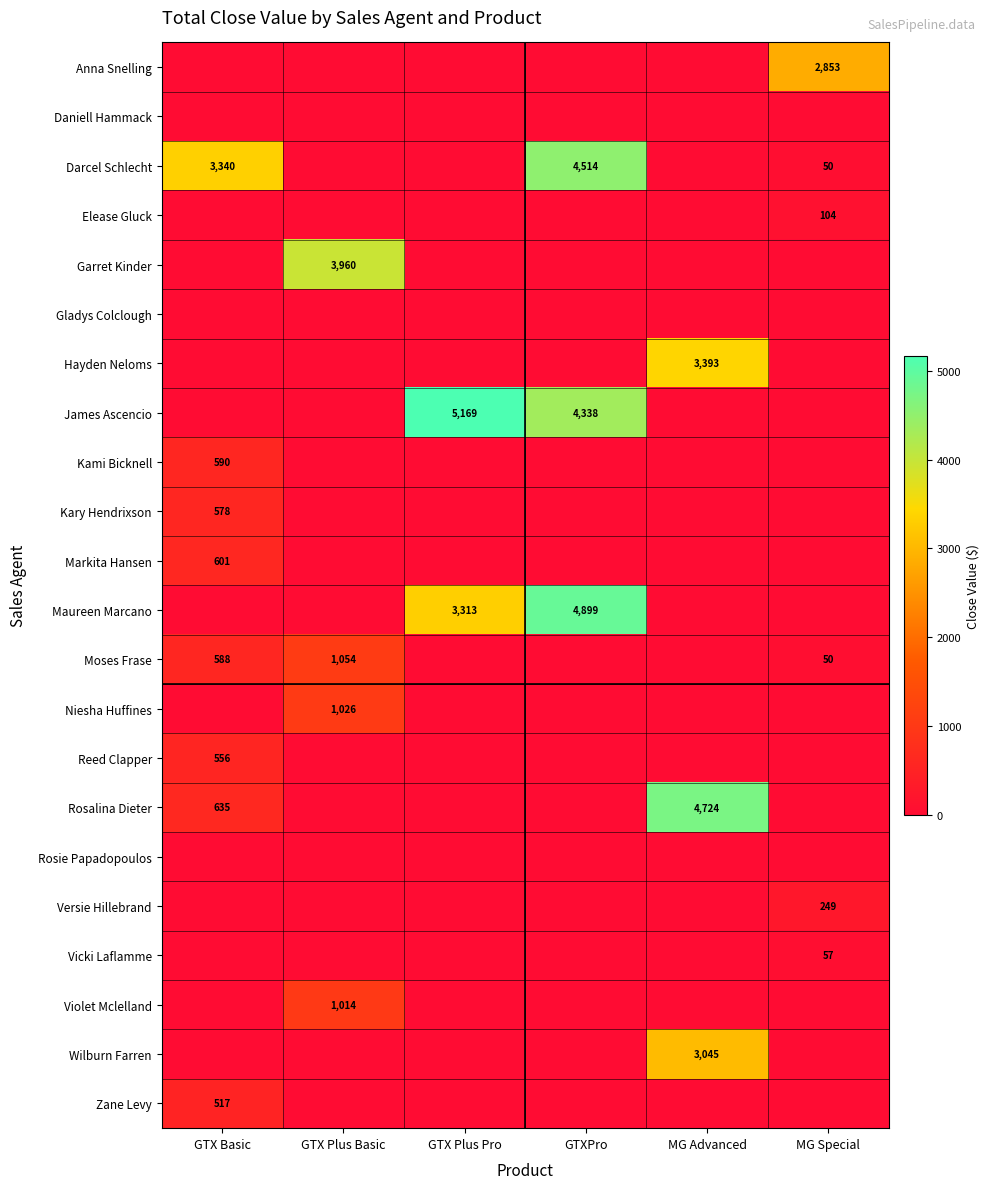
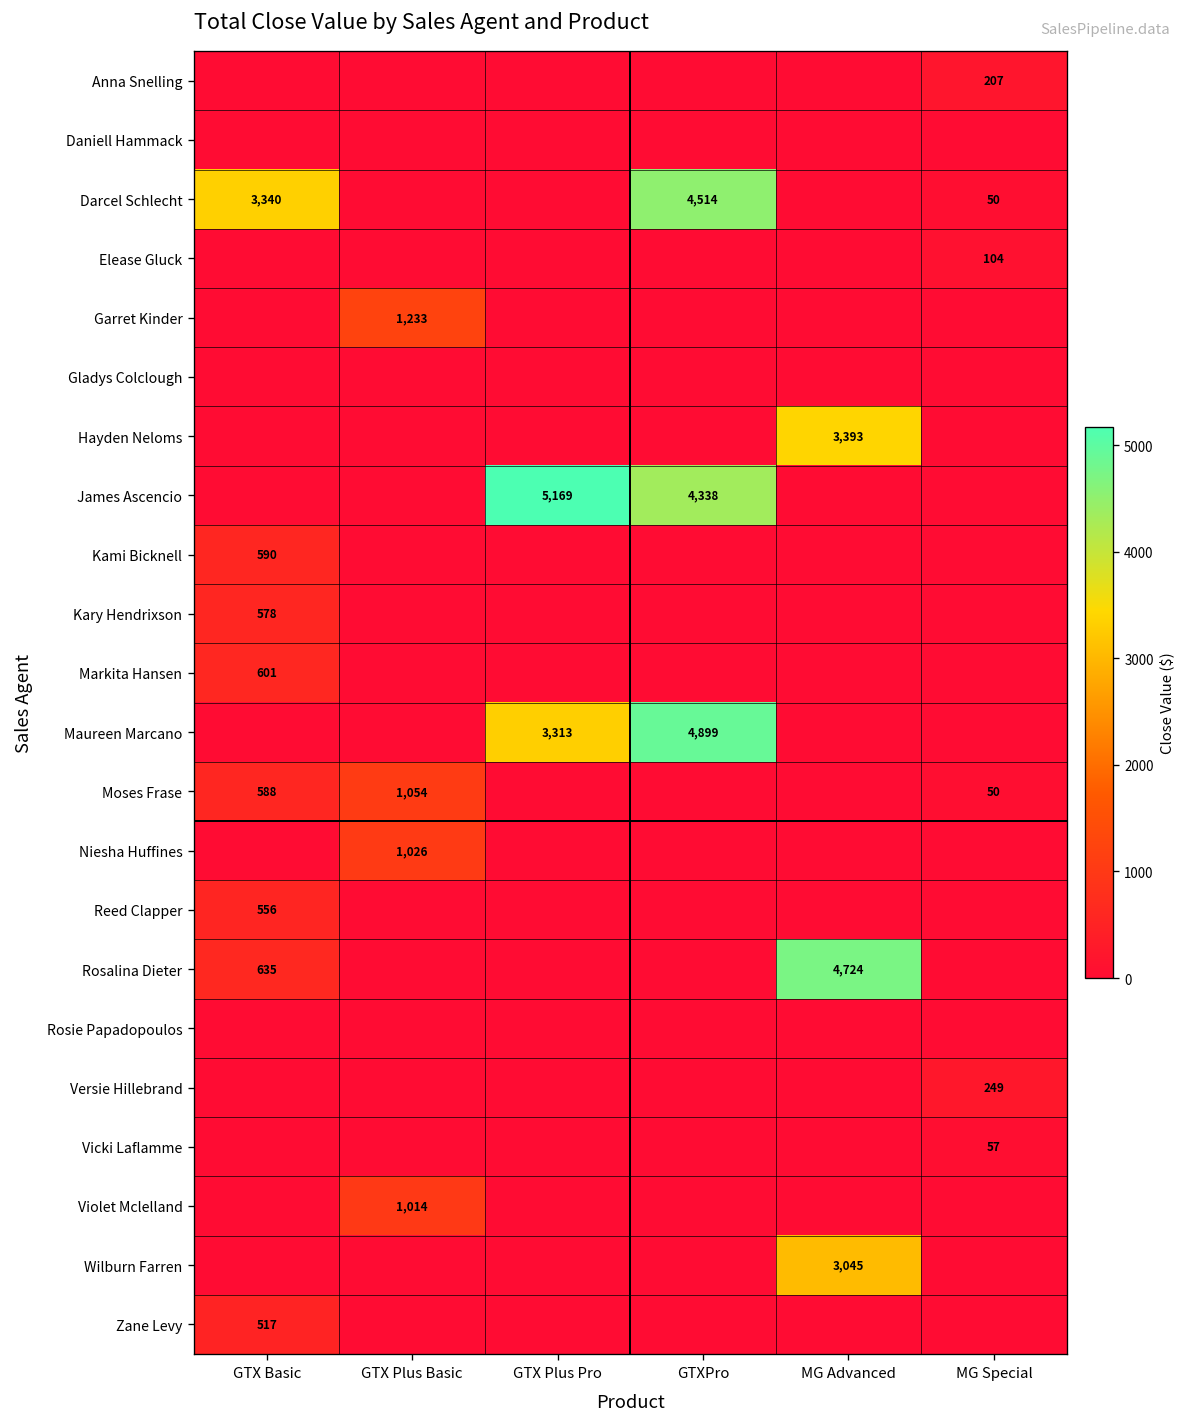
Anna Snelling, MG Special: 2,853 -> 207
Garret Kinder, GTX Plus Basic: 3,960 -> 1,233
